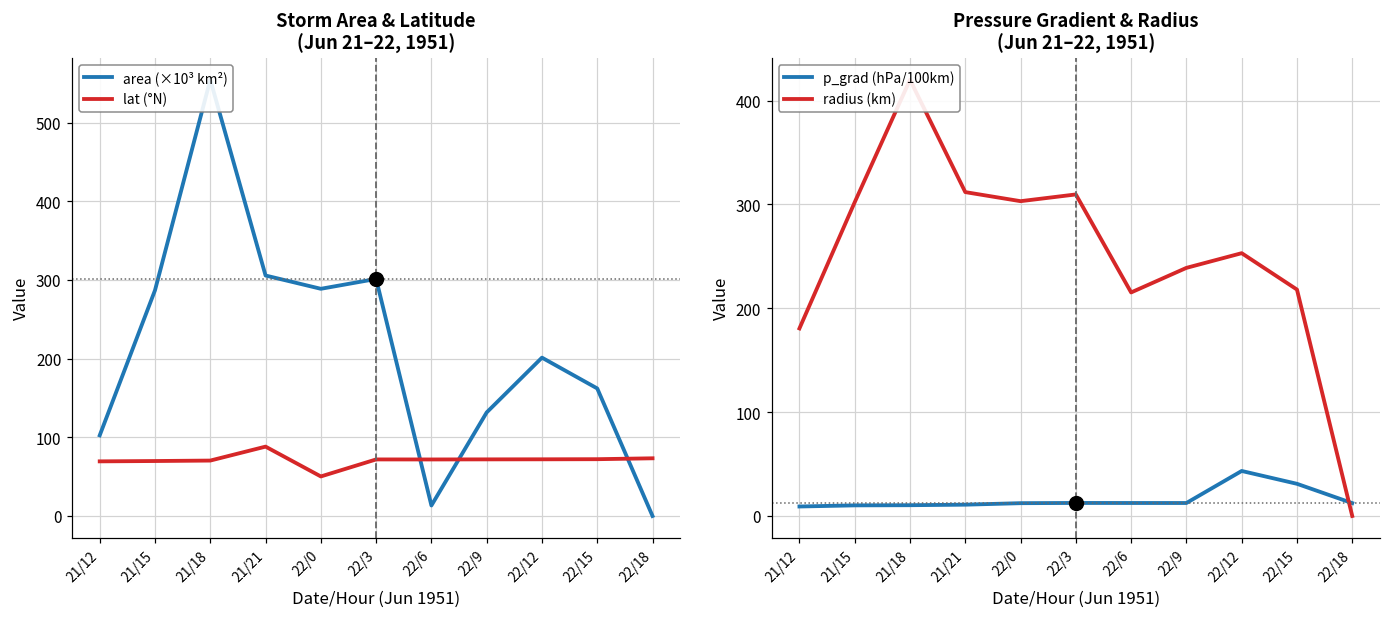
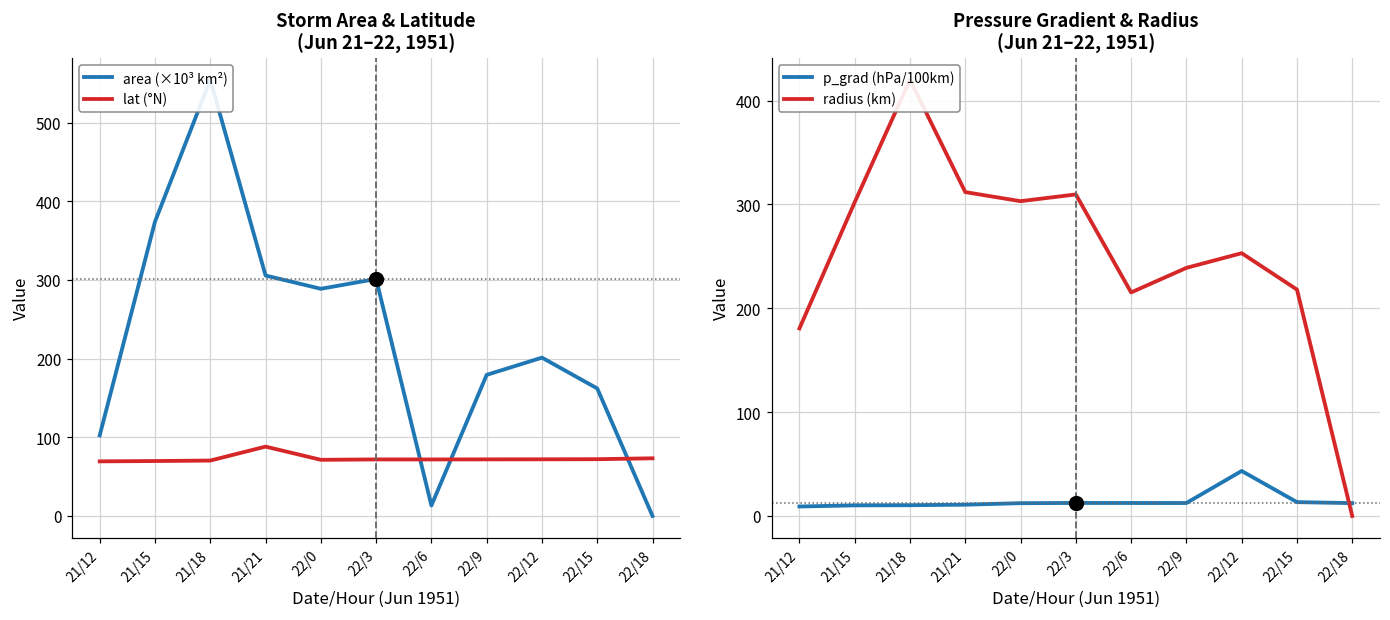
Storm Area & Latitude (Jun 21–22, 1951), area (×10³ km²), 21/15: 290 -> 370
Storm Area & Latitude (Jun 21–22, 1951), lat (°N), 22/0: 50 -> 70
Storm Area & Latitude (Jun 21–22, 1951), area (×10³ km²), 22/9: 130 -> 180
Pressure Gradient & Radius (Jun 21–22, 1951), p_grad (hPa/100km), 22/15: 30 -> 10
